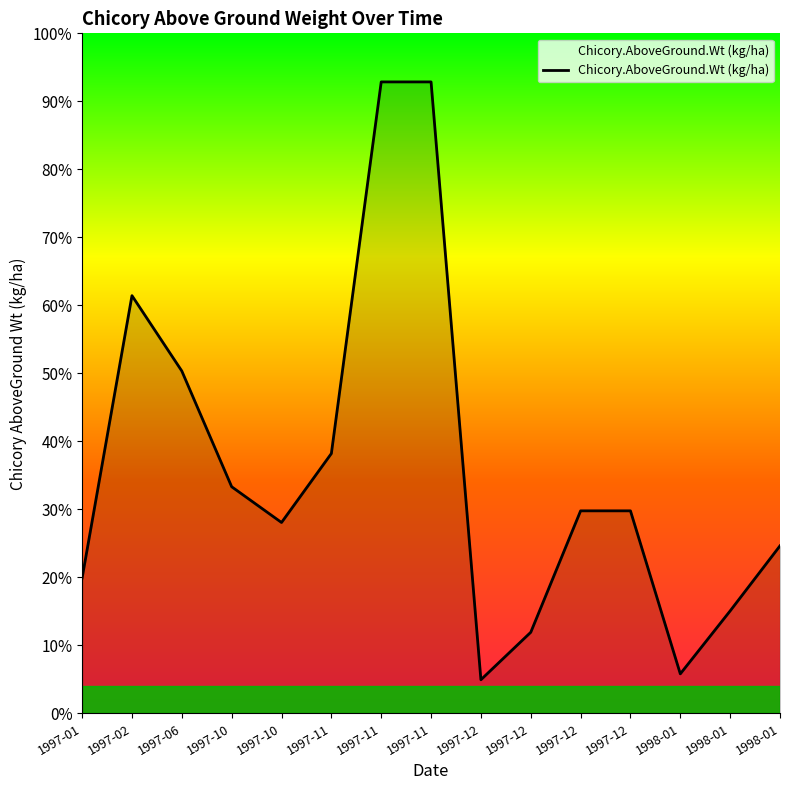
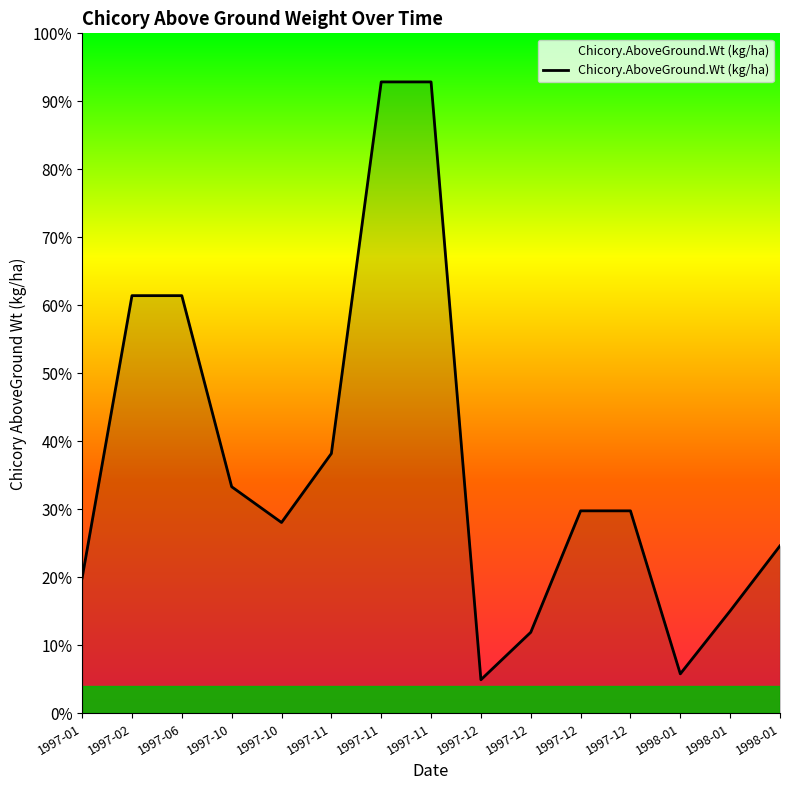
1997-06: 50% -> 61%
